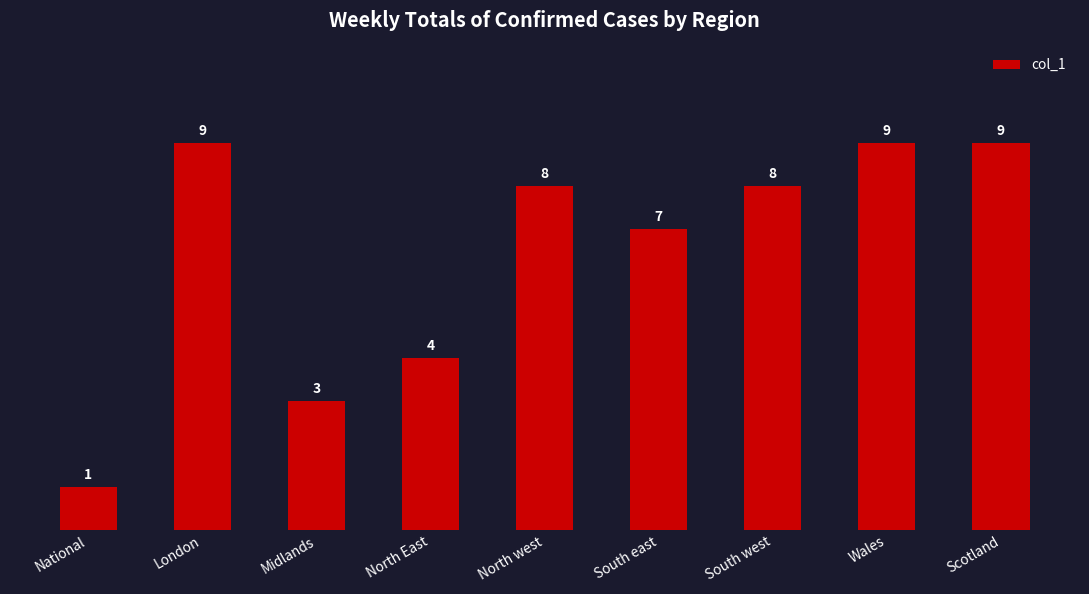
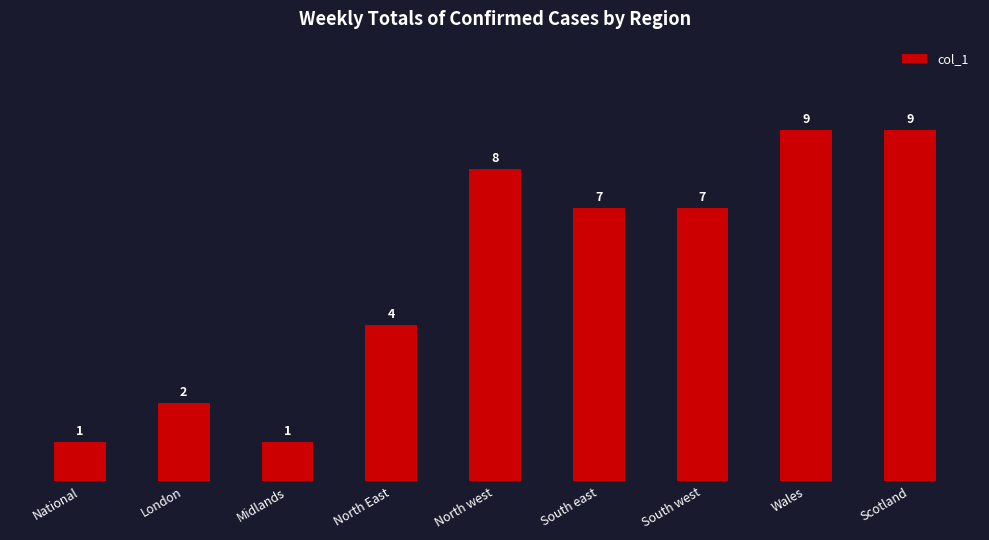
London: 9 -> 2
Midlands: 3 -> 1
South west: 8 -> 7
